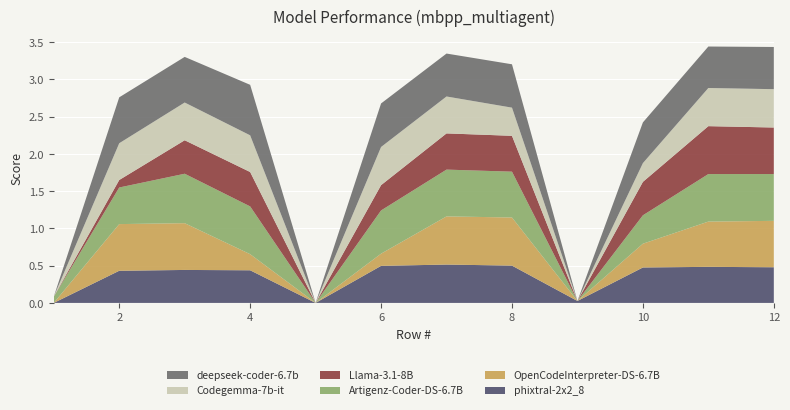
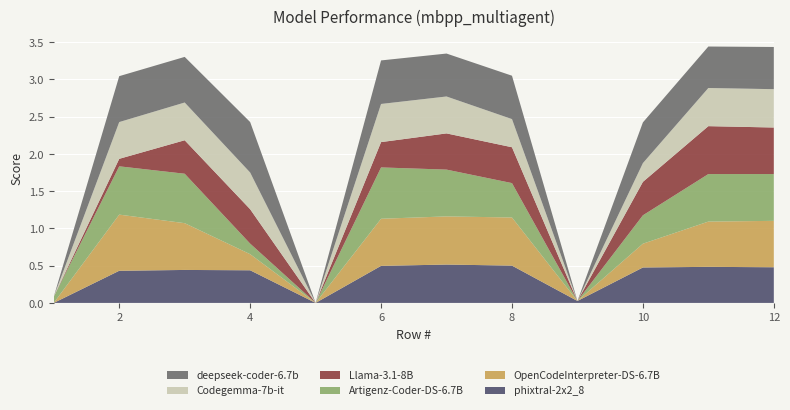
OpenCodeInterpreter-DS-6.7B, 2: 0.6 -> 0.8
Artigenz-Coder-DS-6.7B, 2: 0.5 -> 0.6
Artigenz-Coder-DS-6.7B, 4: 0.6 -> 0.1
OpenCodeInterpreter-DS-6.7B, 6: 0.2 -> 0.6
Artigenz-Coder-DS-6.7B, 6: 0.6 -> 0.7
Artigenz-Coder-DS-6.7B, 8: 0.6 -> 0.5
